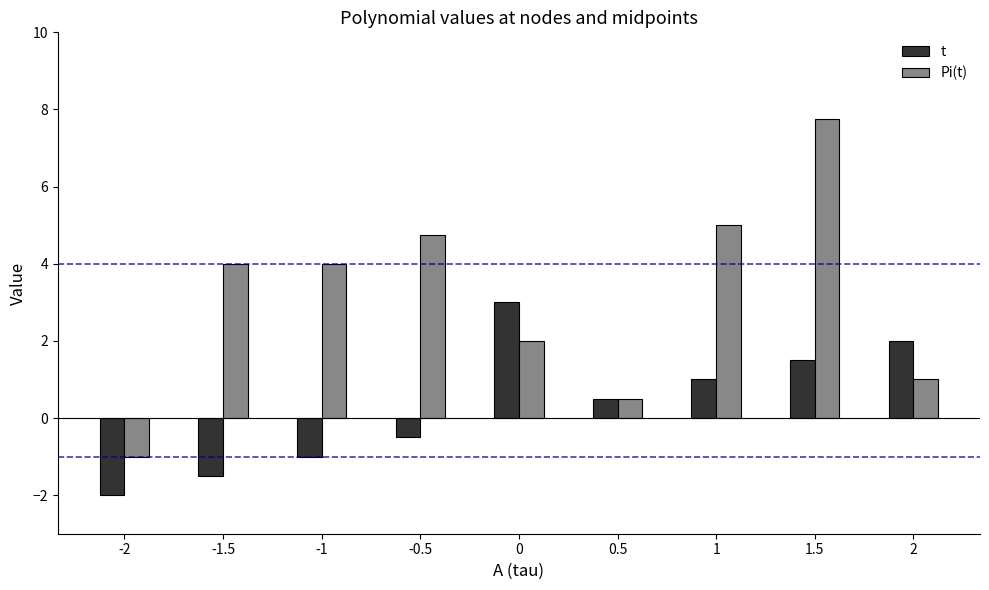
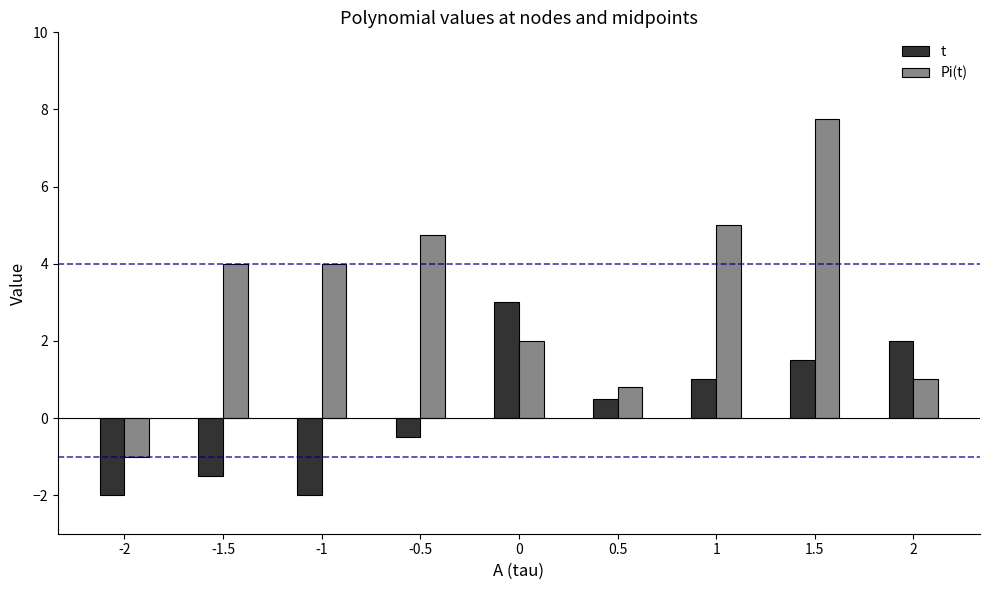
t, -1: -1 -> -2
Pi(t), 0.5: 0.5 -> 0.8
